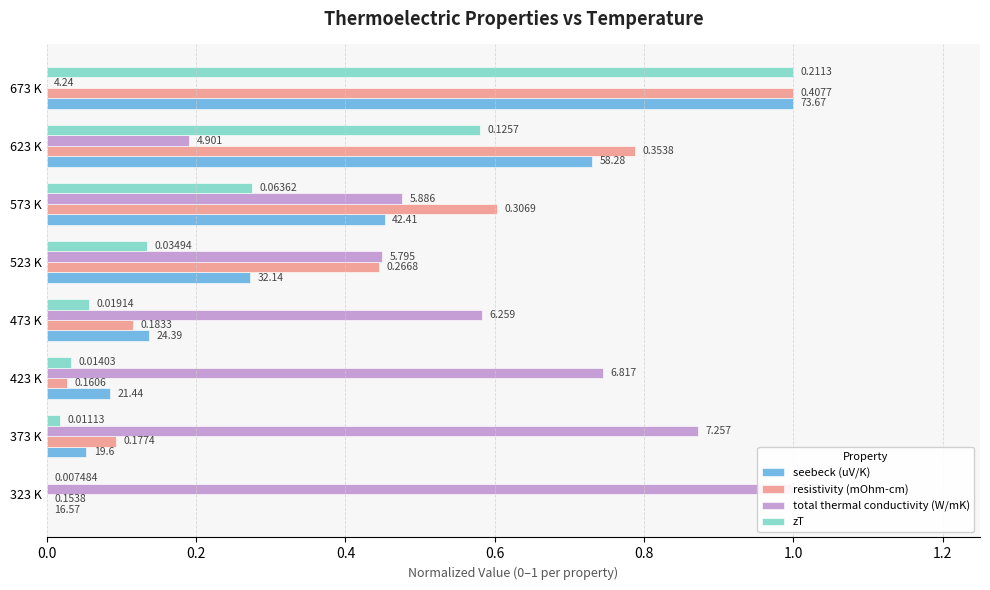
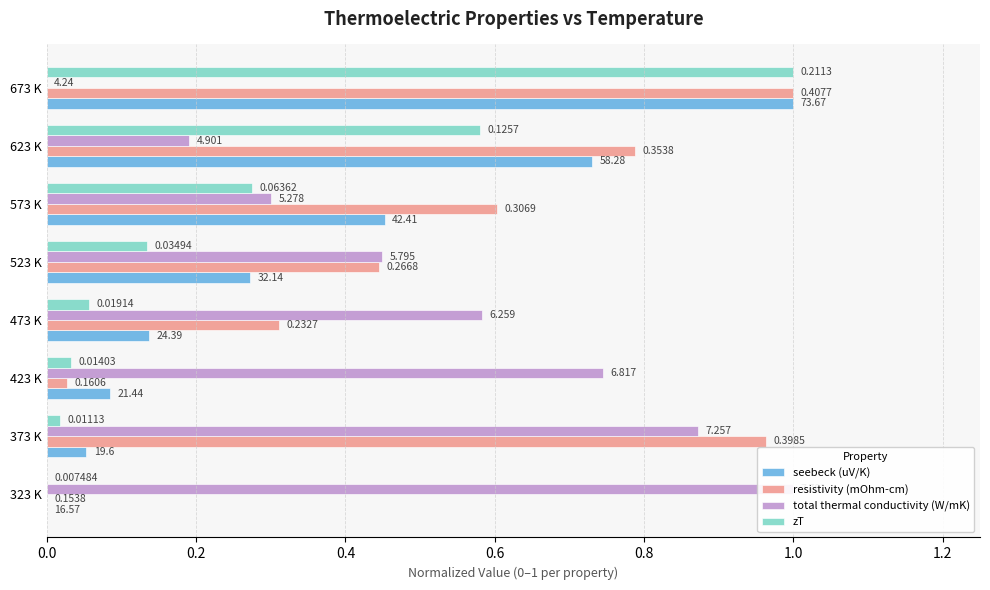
total thermal conductivity (W/mK), 573 K: 5.886 -> 5.278
resistivity (mOhm-cm), 473 K: 0.1833 -> 0.2327
resistivity (mOhm-cm), 373 K: 0.1774 -> 0.3985
